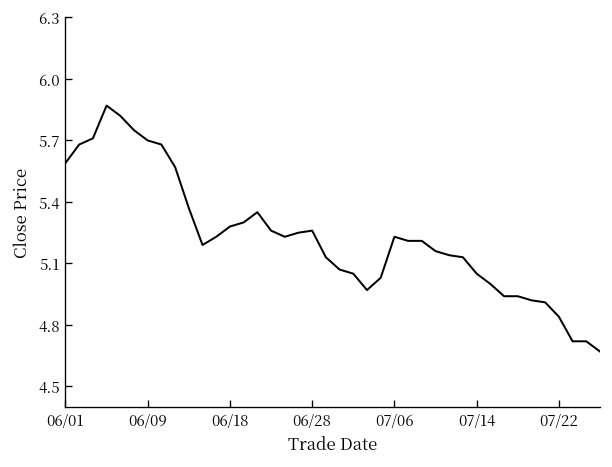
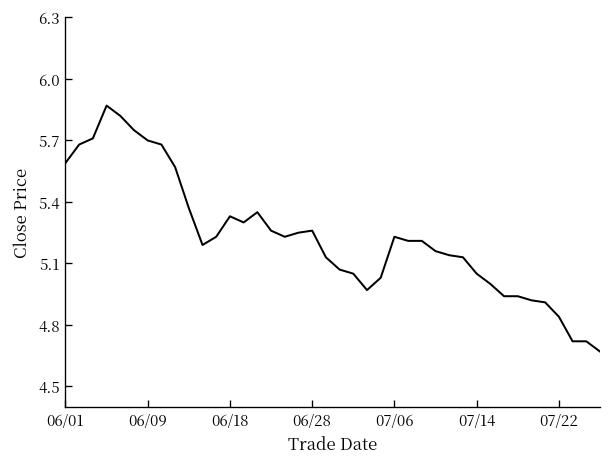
06/18: 5.28 -> 5.33
